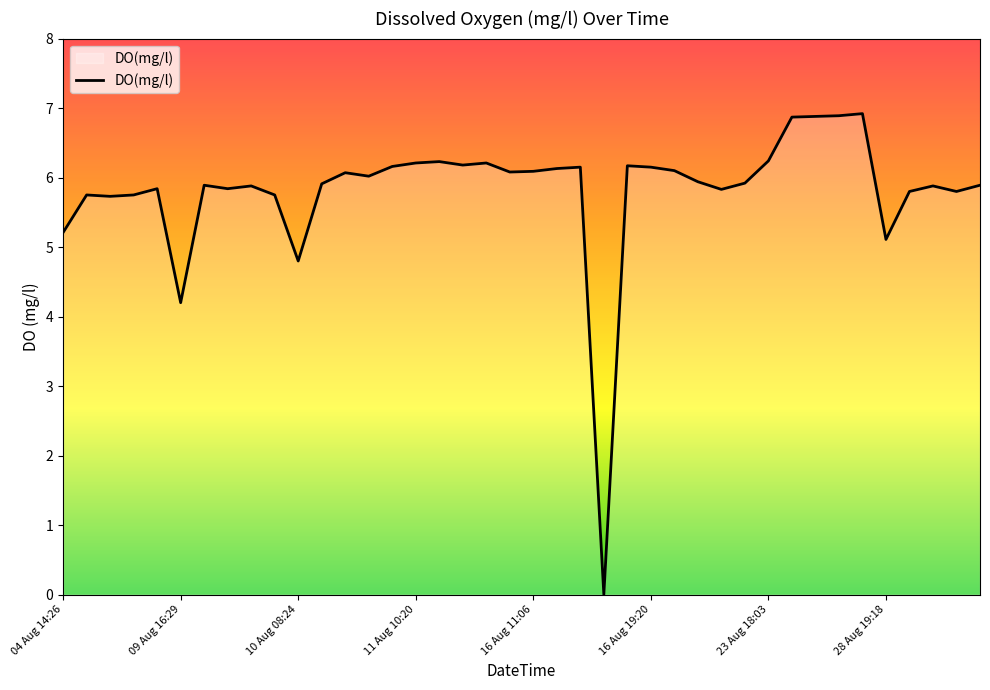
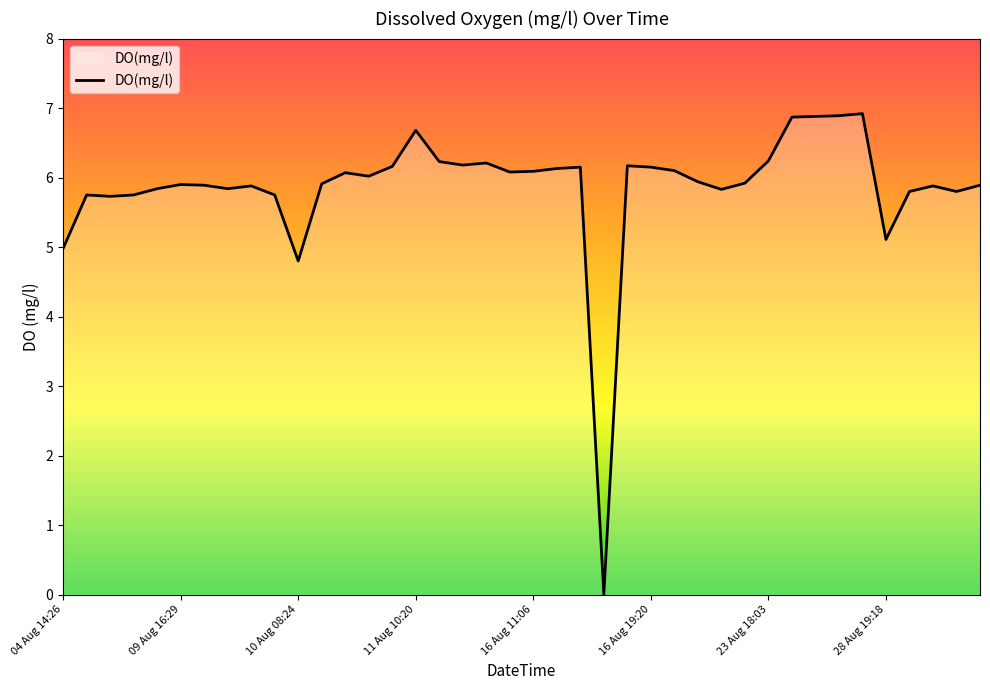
04 Aug 14:26: 5.2 -> 5.0
09 Aug 16:29: 4.2 -> 5.9
11 Aug 10:20: 6.2 -> 6.7
